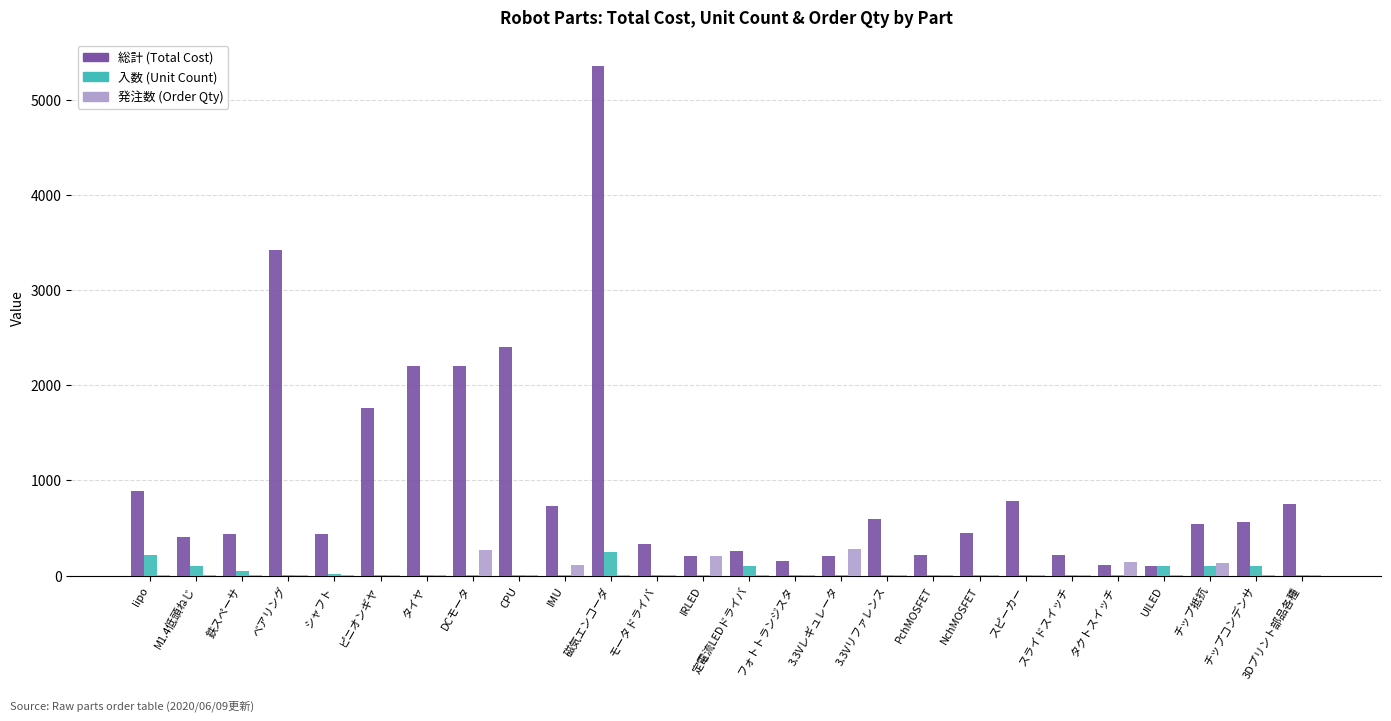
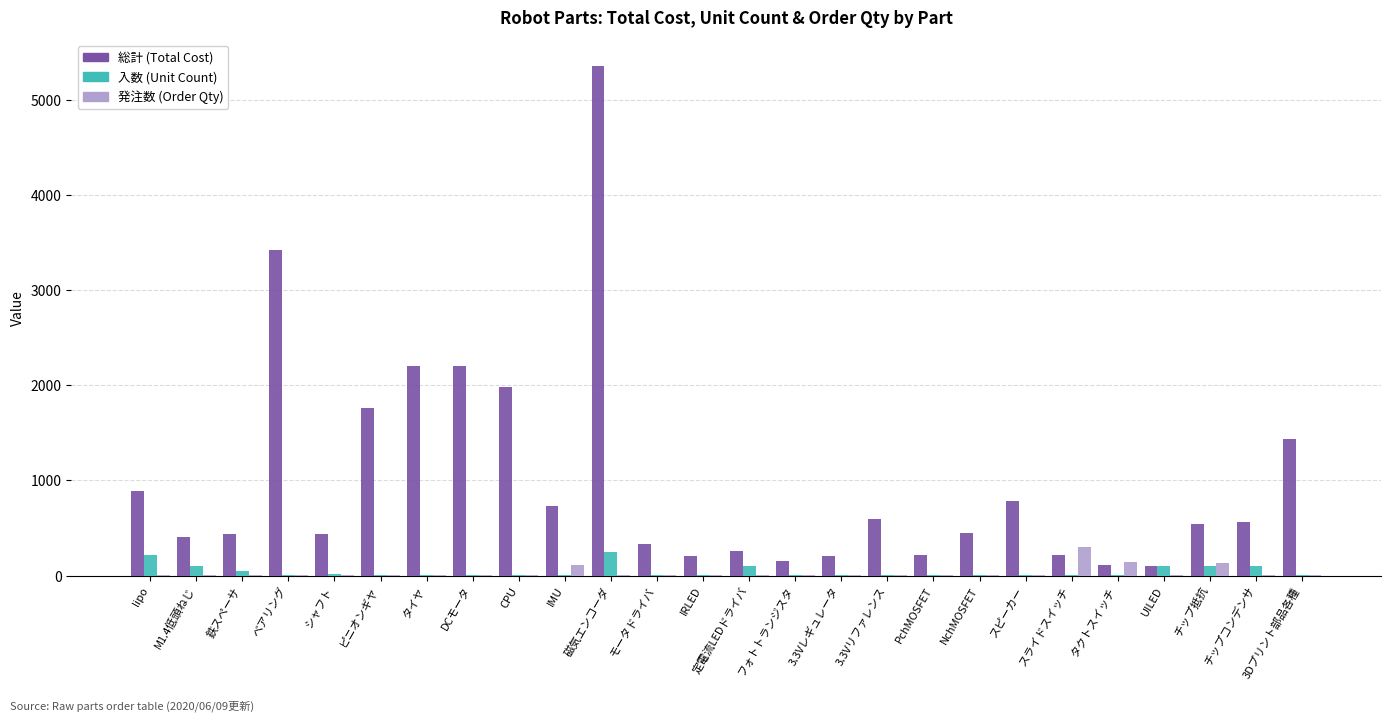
発注数 (Order Qty), DCモータ: 300 -> 0
総計 (Total Cost), CPU: 2400 -> 2000
発注数 (Order Qty), IRLED: 200 -> 0
発注数 (Order Qty), 3.3Vレギュレータ: 300 -> 0
発注数 (Order Qty), スライドスイッチ: 0 -> 300
総計 (Total Cost), 3Dプリント部品各種: 800 -> 1400
